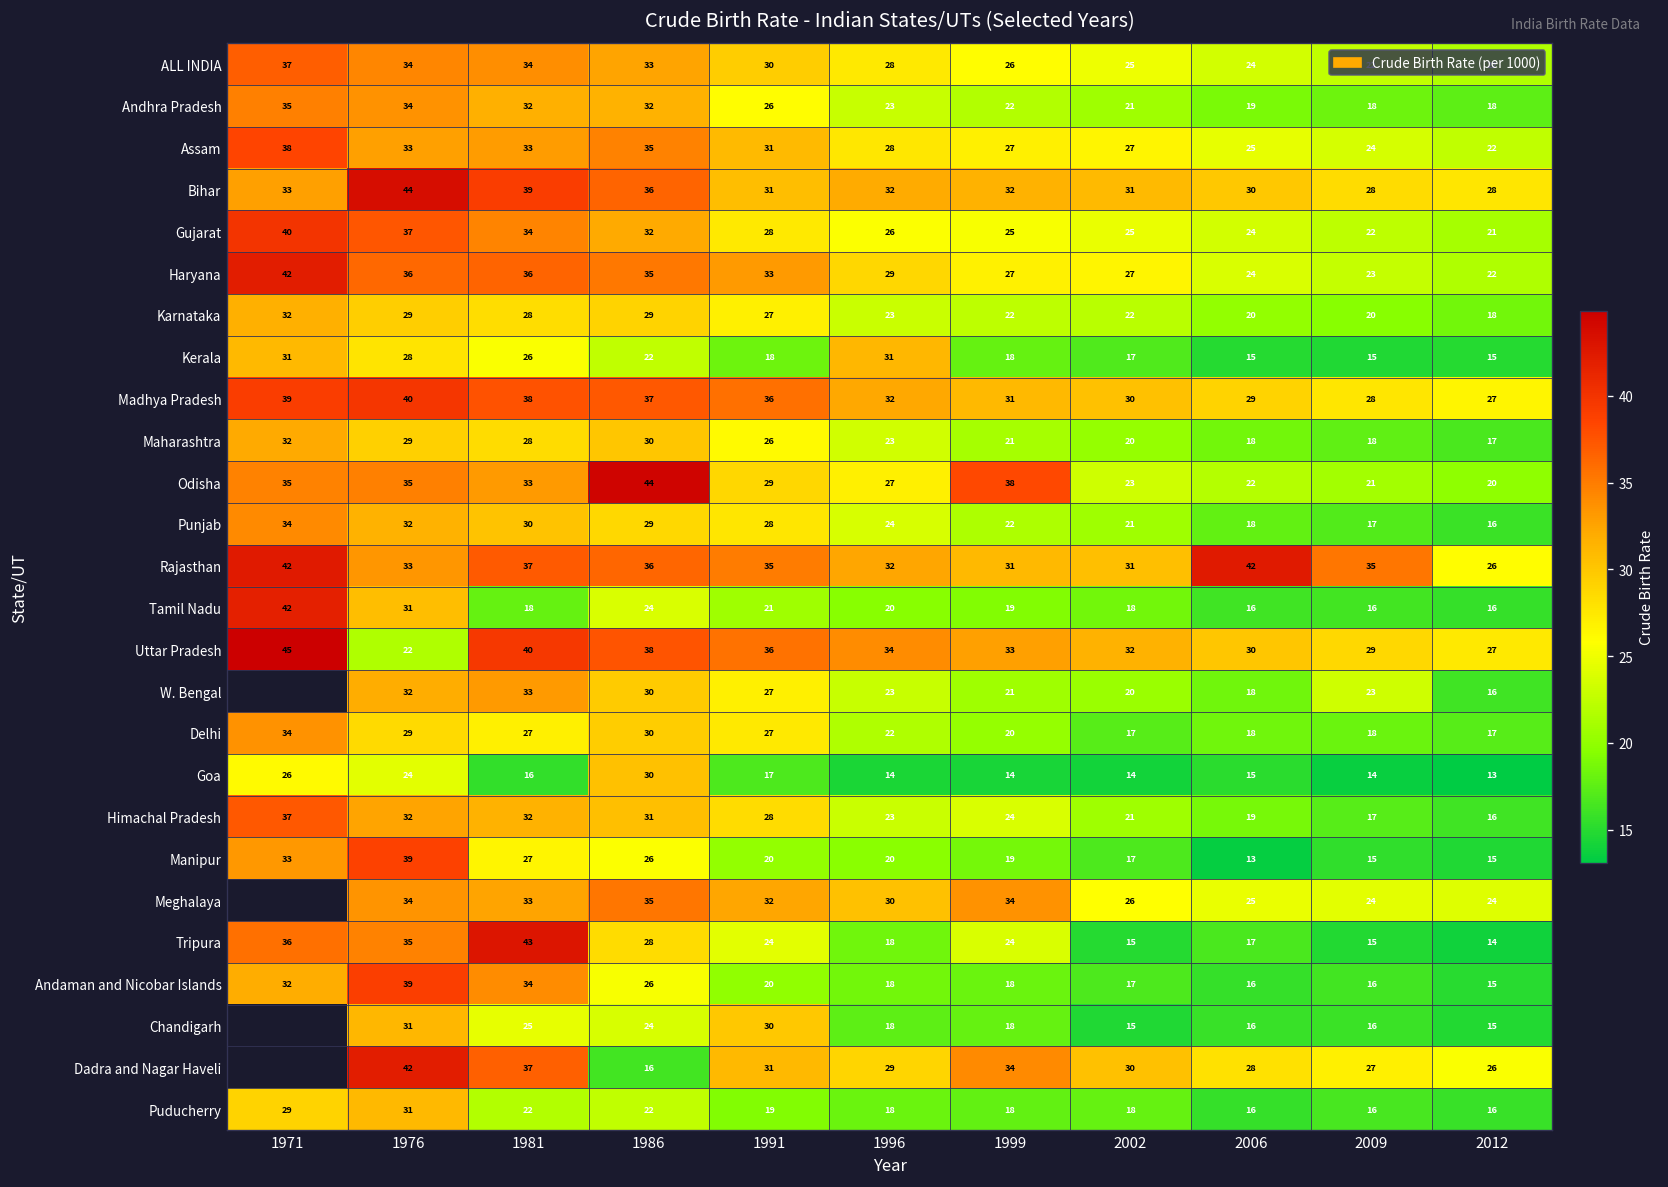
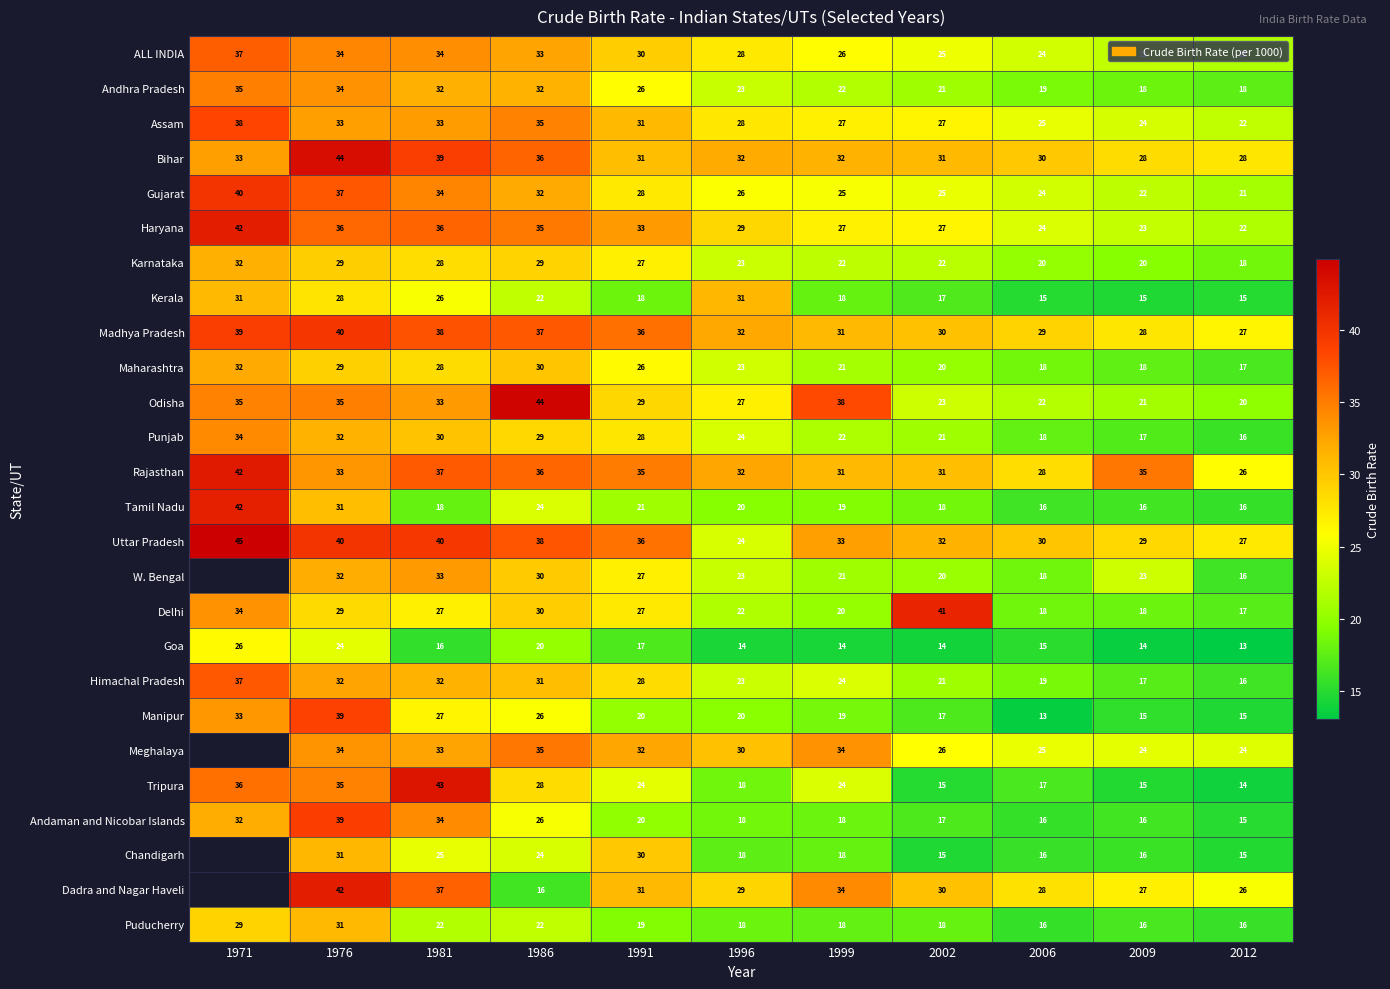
Rajasthan, 2006: 42 -> 28
Uttar Pradesh, 1976: 22 -> 40
Uttar Pradesh, 1996: 34 -> 24
Delhi, 2002: 17 -> 41
Goa, 1986: 30 -> 20
